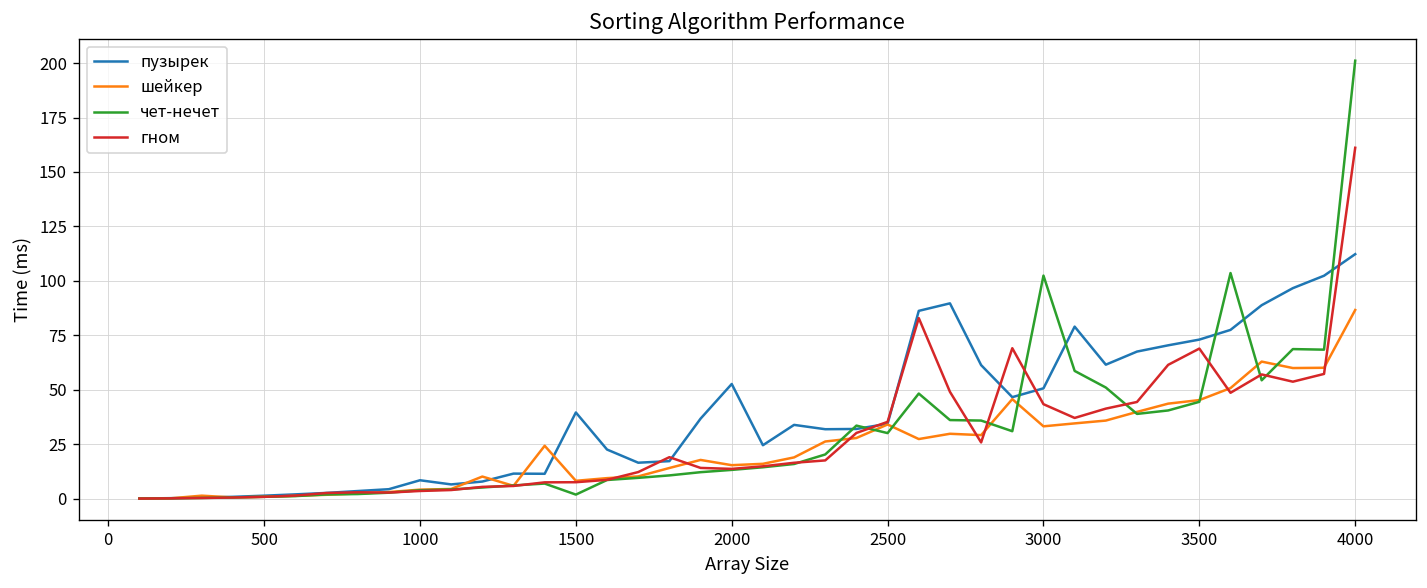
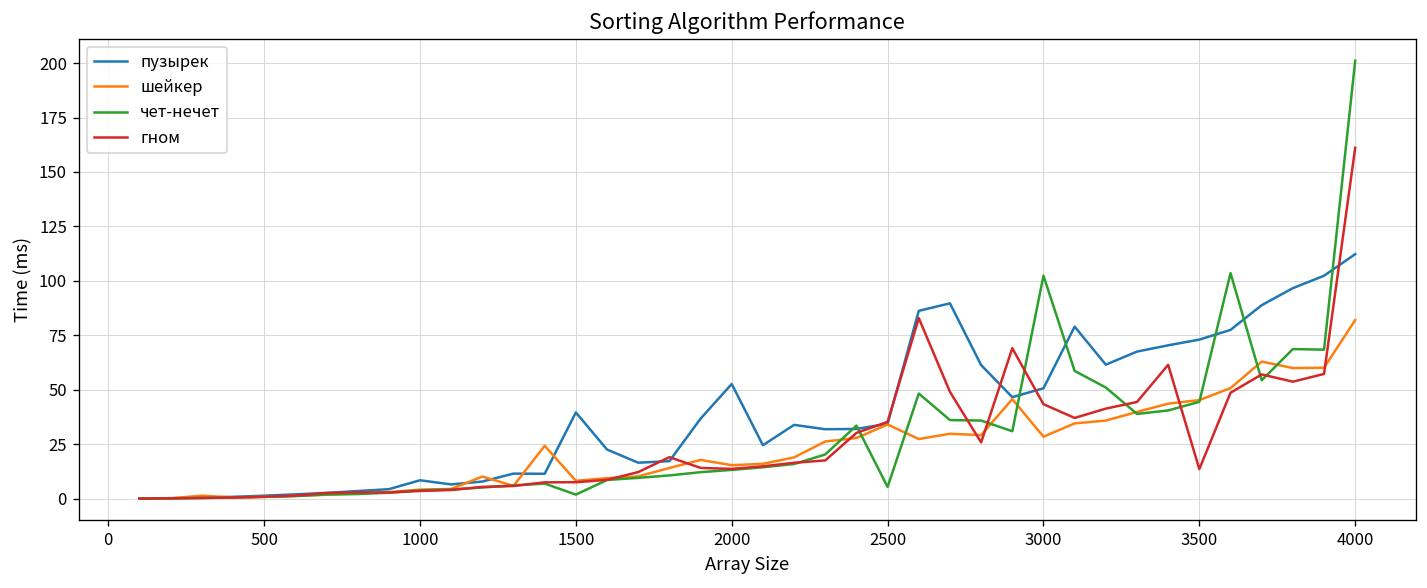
чет-нечет, 2500: 30 -> 5
шейкер, 3000: 33 -> 28
гном, 3500: 69 -> 14
шейкер, 4000: 87 -> 82
